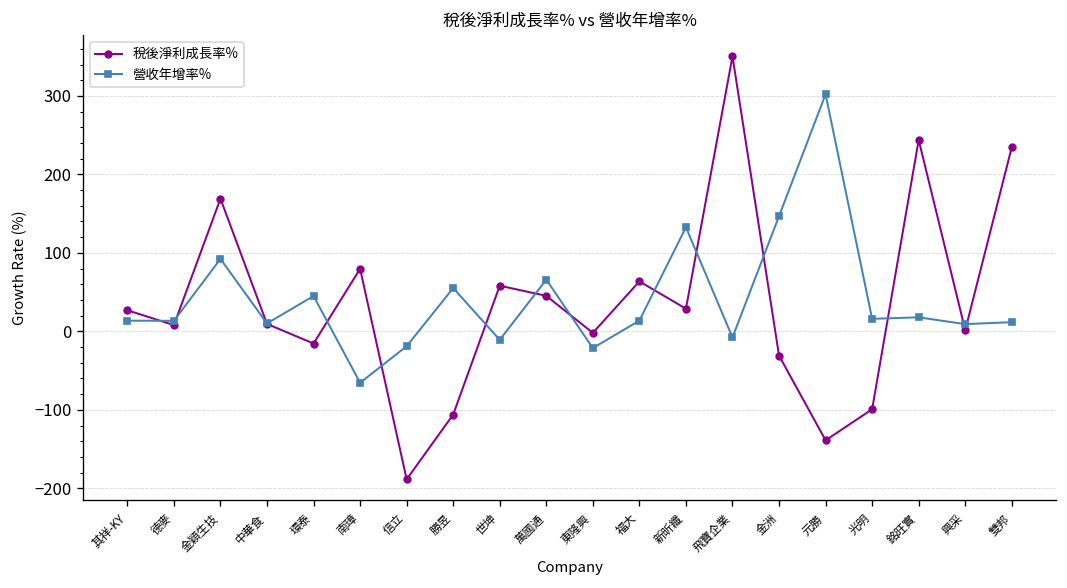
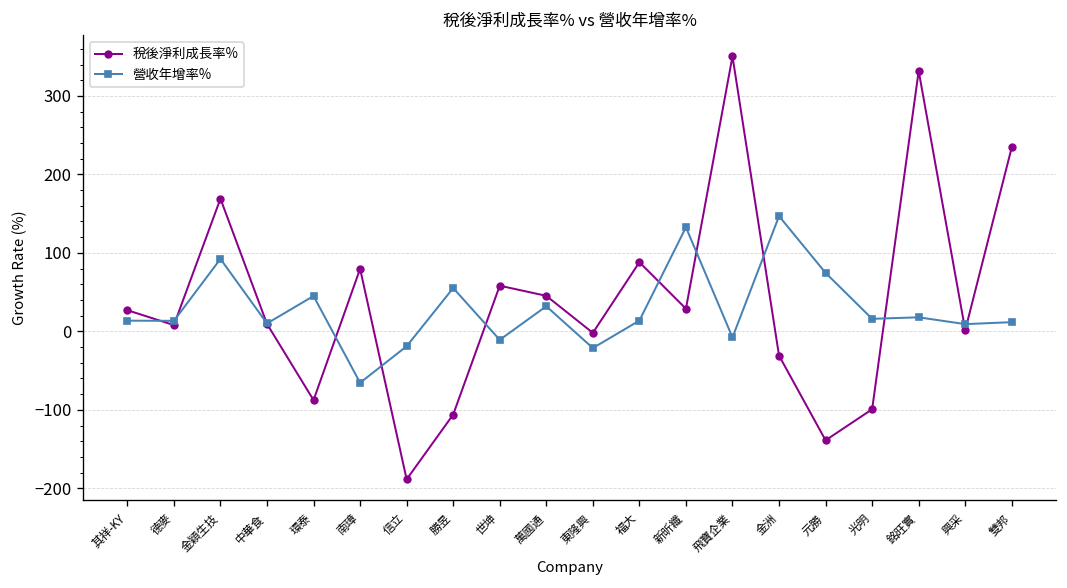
稅後淨利成長率%, 環泰: -20 -> -90
營收年增率%, 萬國通: 70 -> 30
稅後淨利成長率%, 福大: 60 -> 90
營收年增率%, 元勝: 300 -> 70
稅後淨利成長率%, 銘旺實: 240 -> 330
